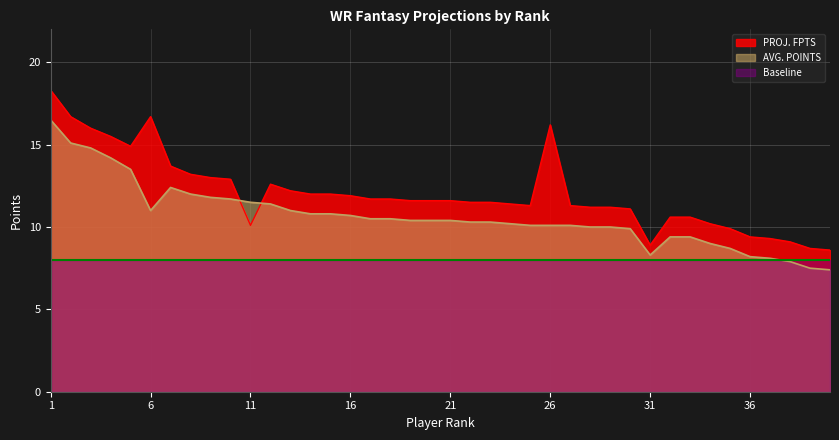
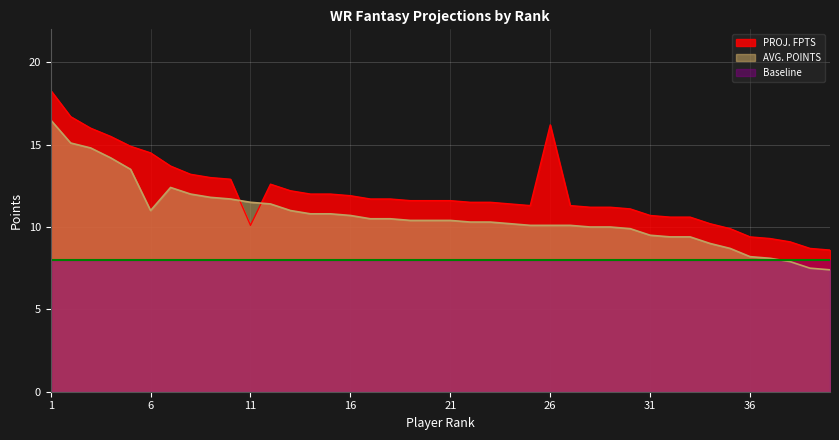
PROJ. FPTS, 6: 16.7 -> 14.5
PROJ. FPTS, 31: 8.9 -> 10.7
AVG. POINTS, 31: 8.3 -> 9.5
